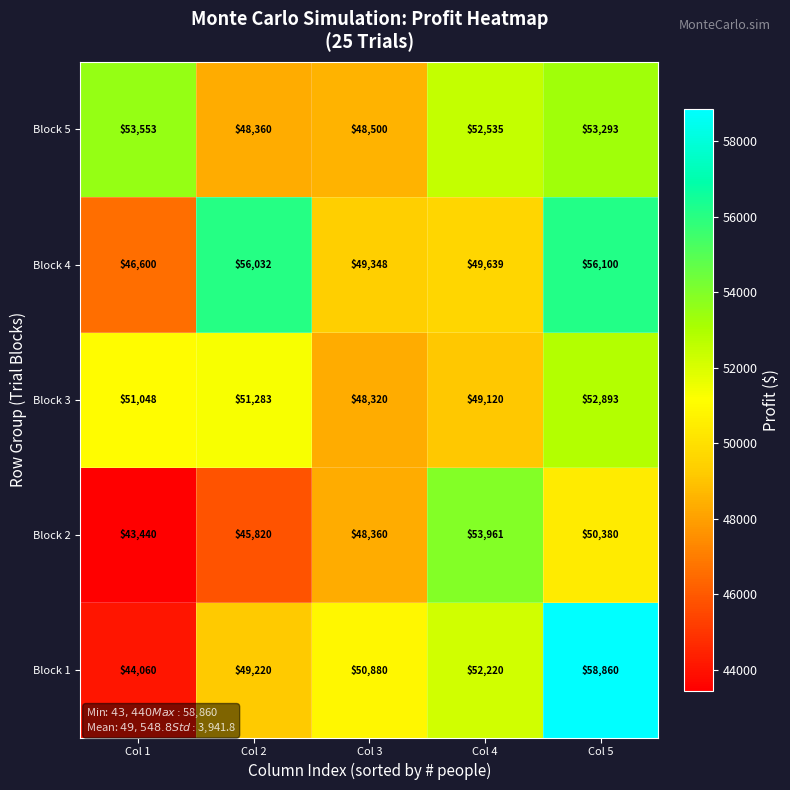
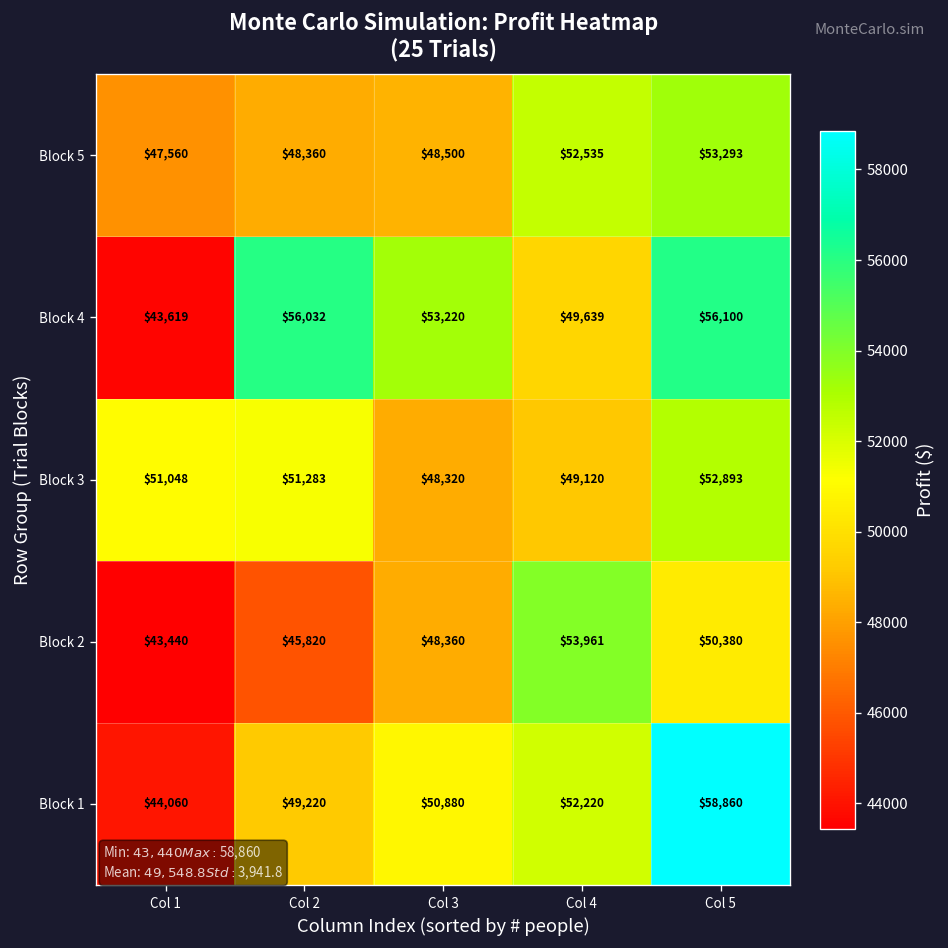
Block 5, Col 1: $53,553 -> $47,560
Block 4, Col 1: $46,600 -> $43,619
Block 4, Col 3: $49,348 -> $53,220
